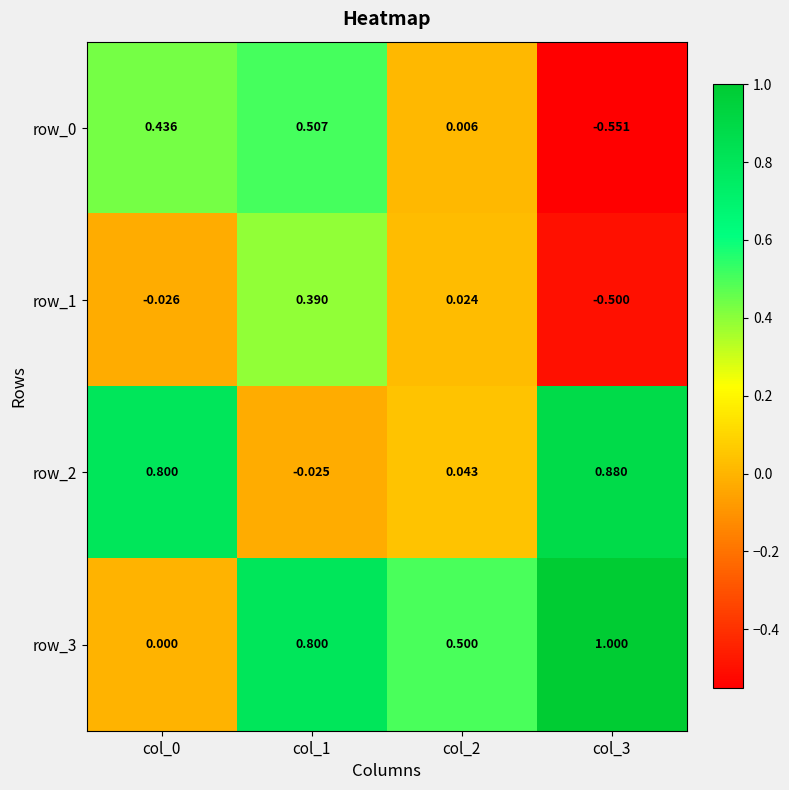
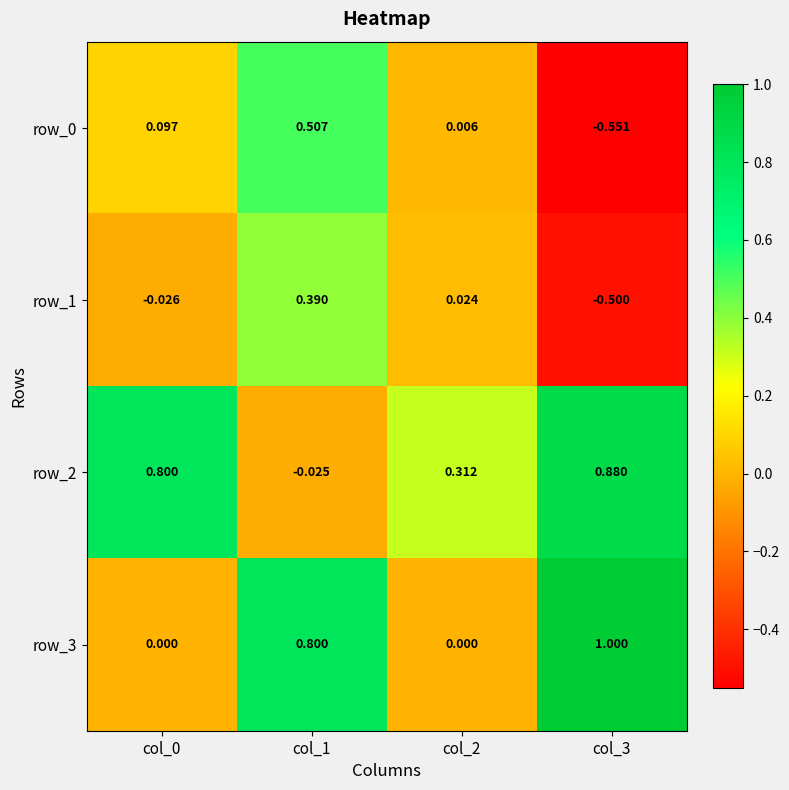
row_0, col_0: 0.436 -> 0.097
row_2, col_2: 0.043 -> 0.312
row_3, col_2: 0.500 -> 0.000
